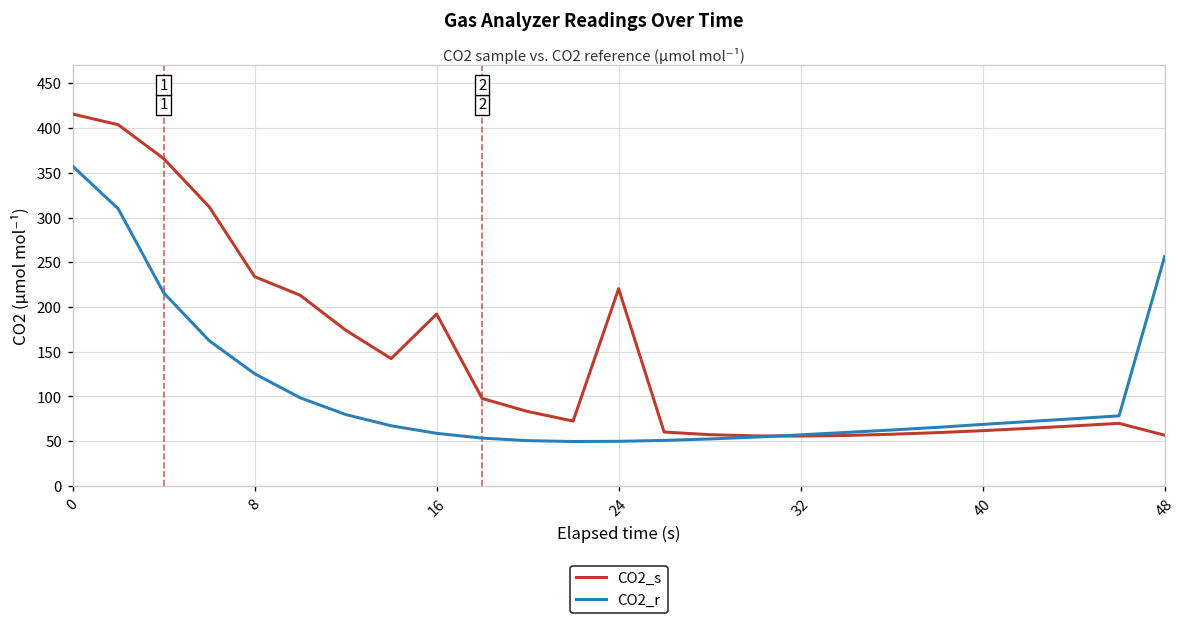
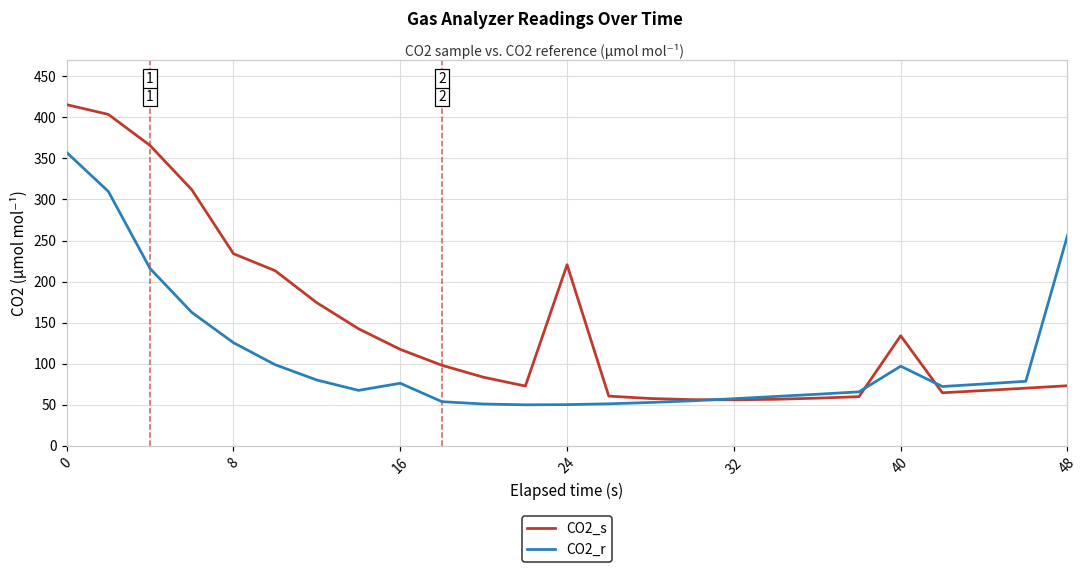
CO2_s, 16: 190 -> 120
CO2_r, 16: 60 -> 80
CO2_s, 40: 60 -> 130
CO2_r, 40: 70 -> 100
CO2_s, 48: 60 -> 70
